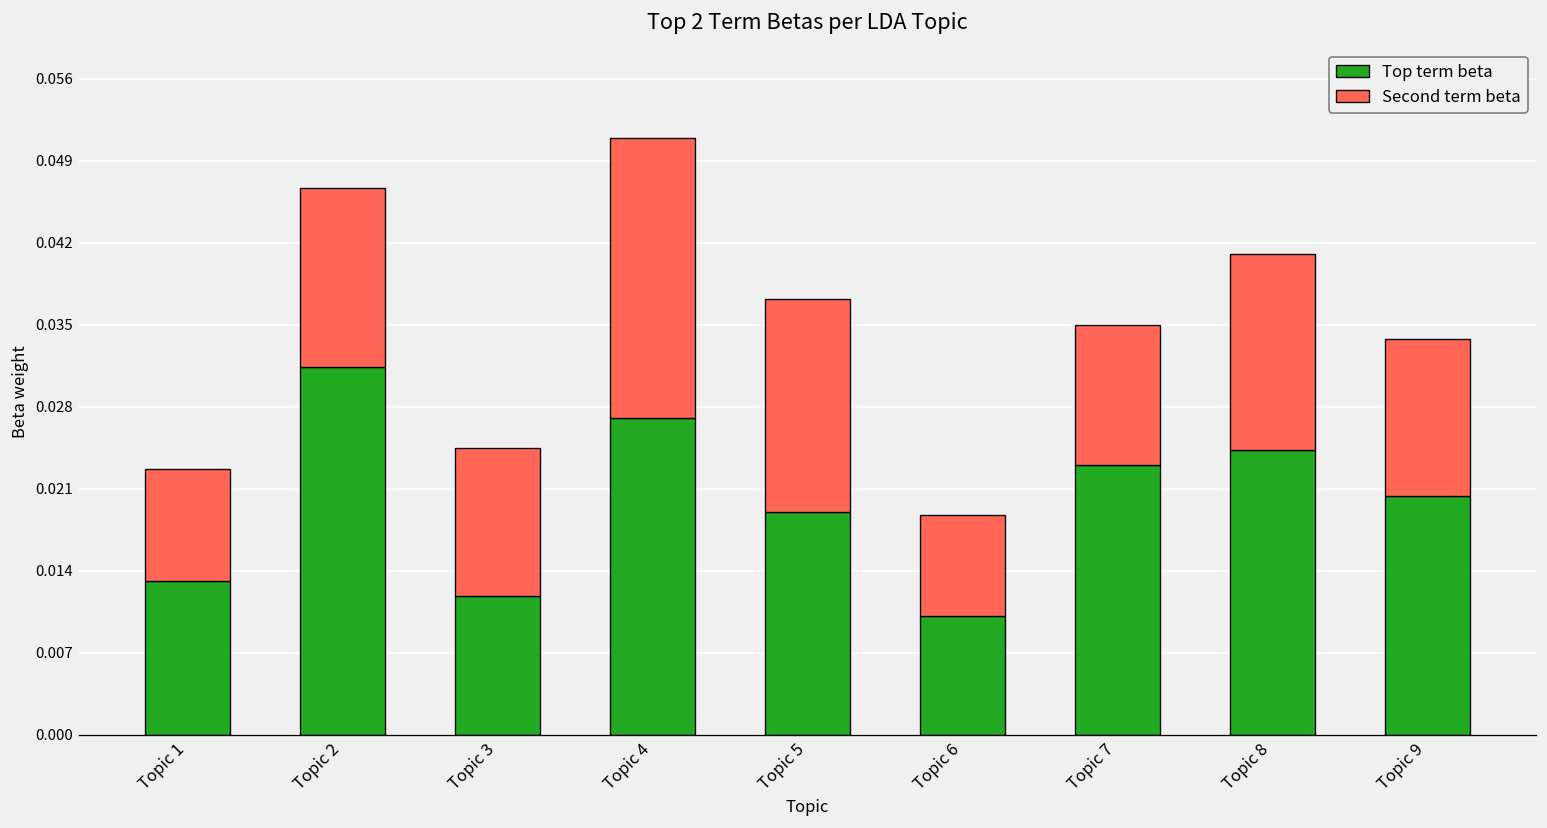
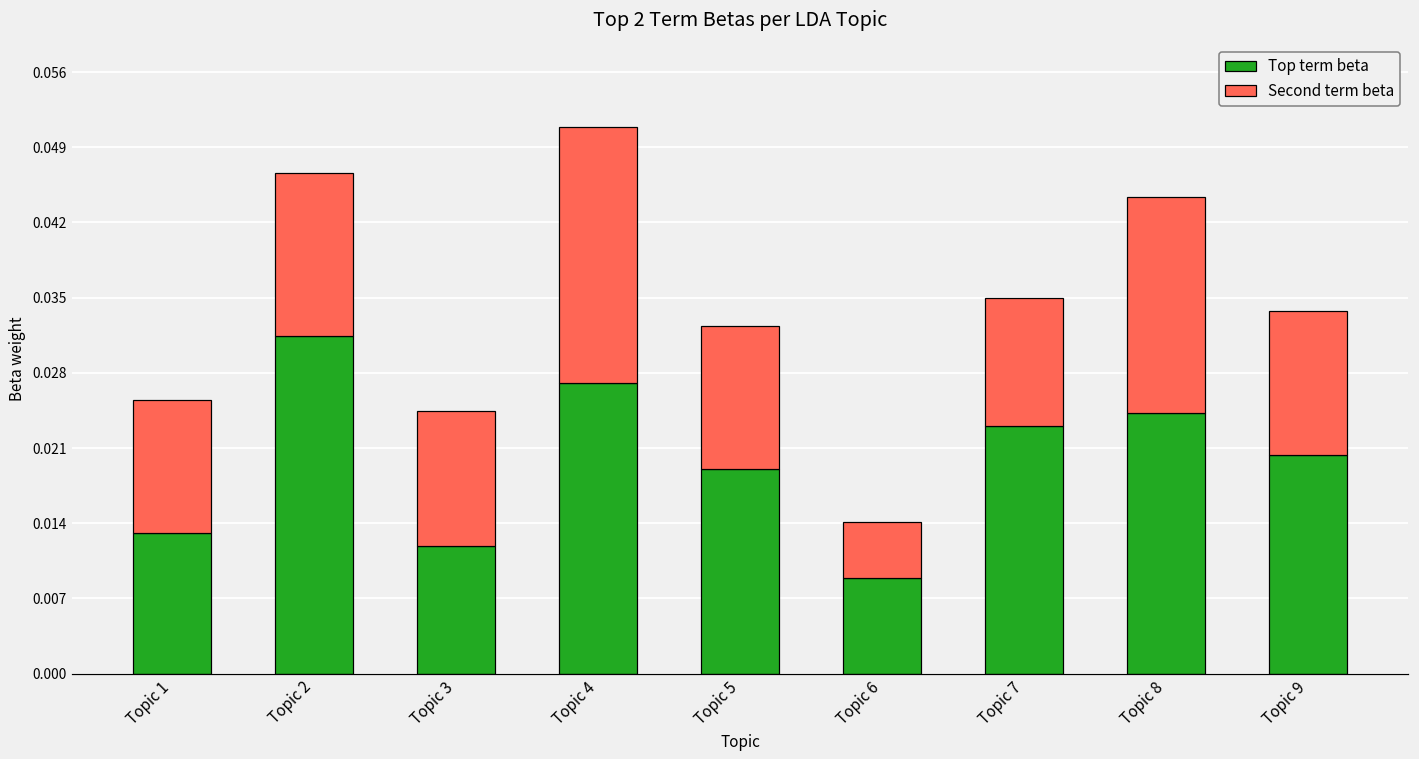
Second term beta, Topic 1: 0.010 -> 0.012
Second term beta, Topic 5: 0.018 -> 0.013
Top term beta, Topic 6: 0.010 -> 0.009
Second term beta, Topic 6: 0.009 -> 0.005
Second term beta, Topic 8: 0.017 -> 0.020
